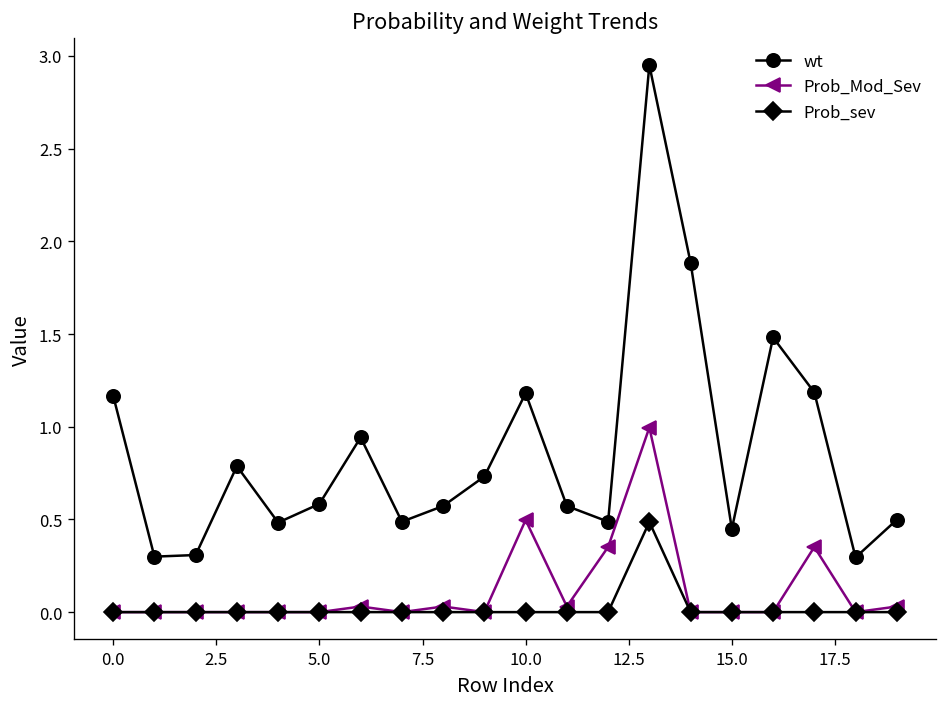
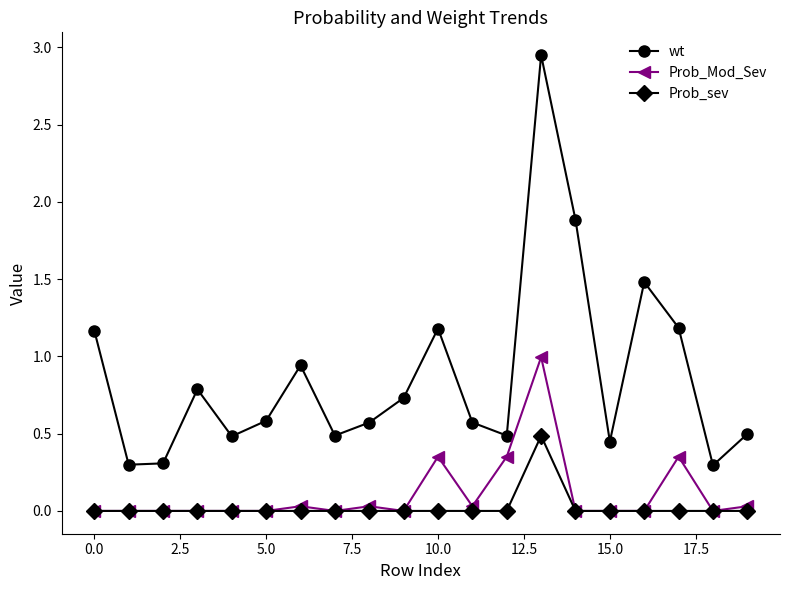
Prob_Mod_Sev, 10.0: 0.50 -> 0.35
